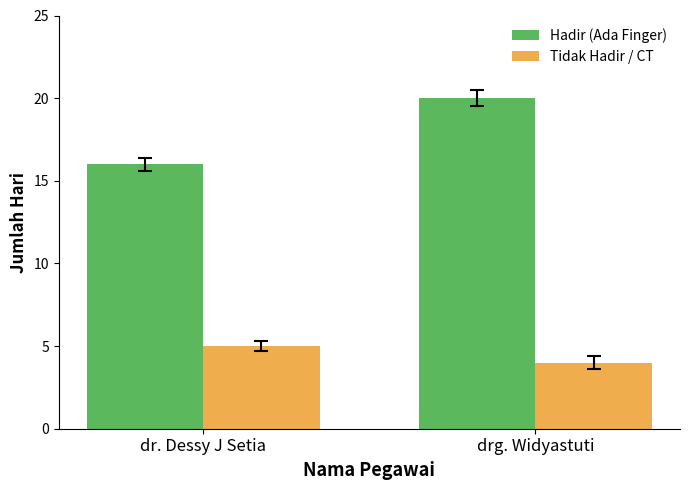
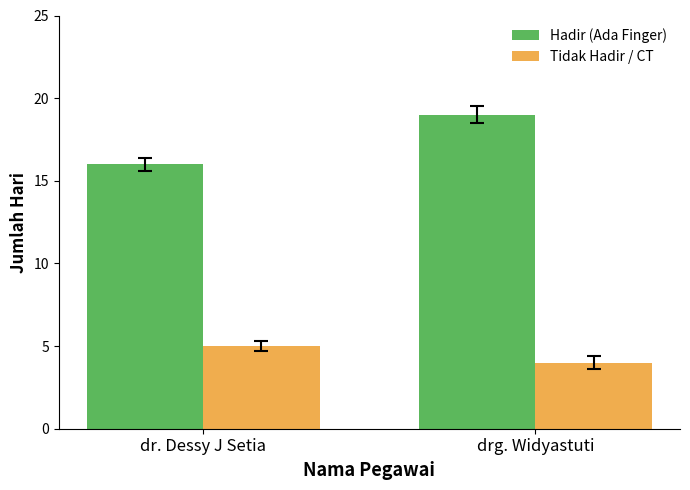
Hadir (Ada Finger), drg. Widyastuti: 20 -> 19
